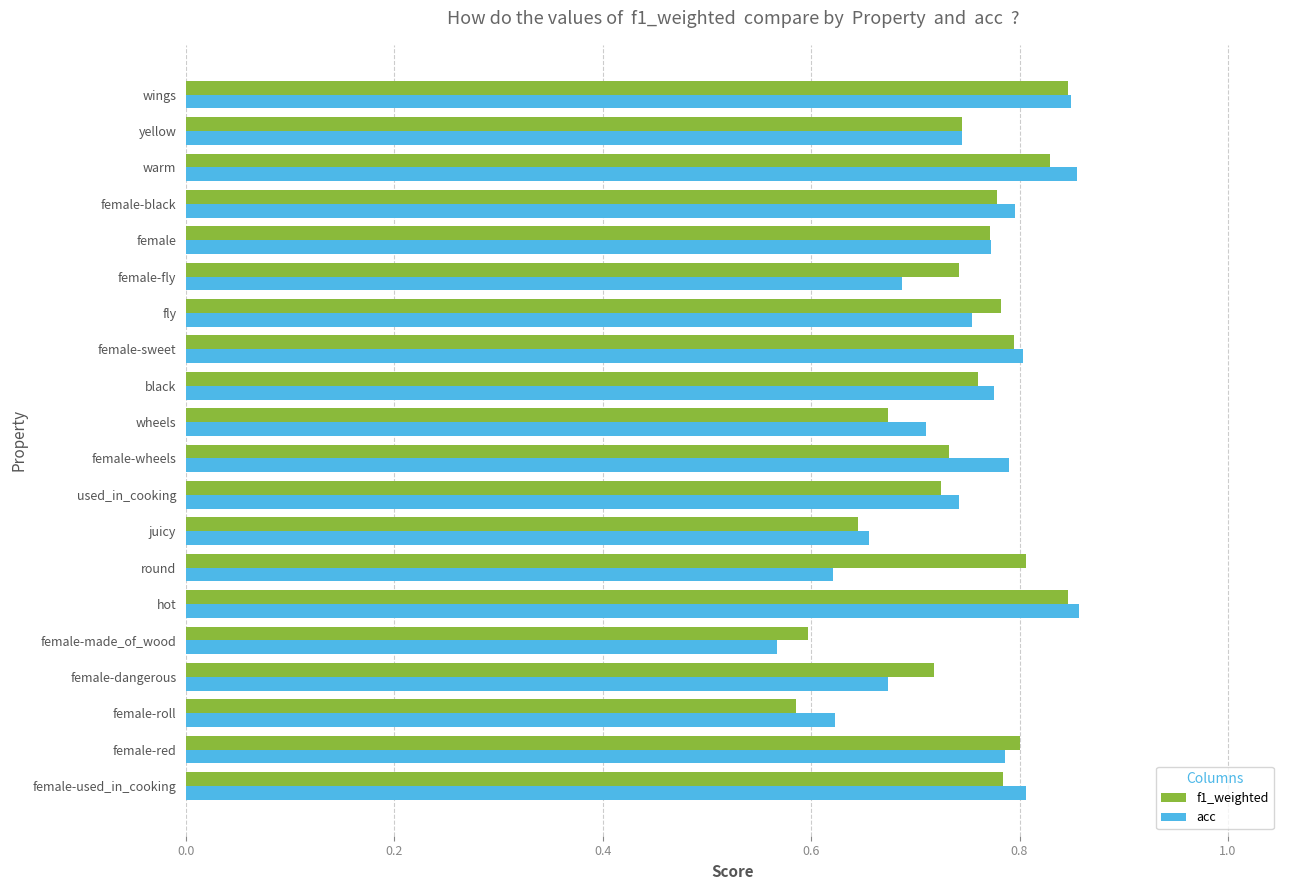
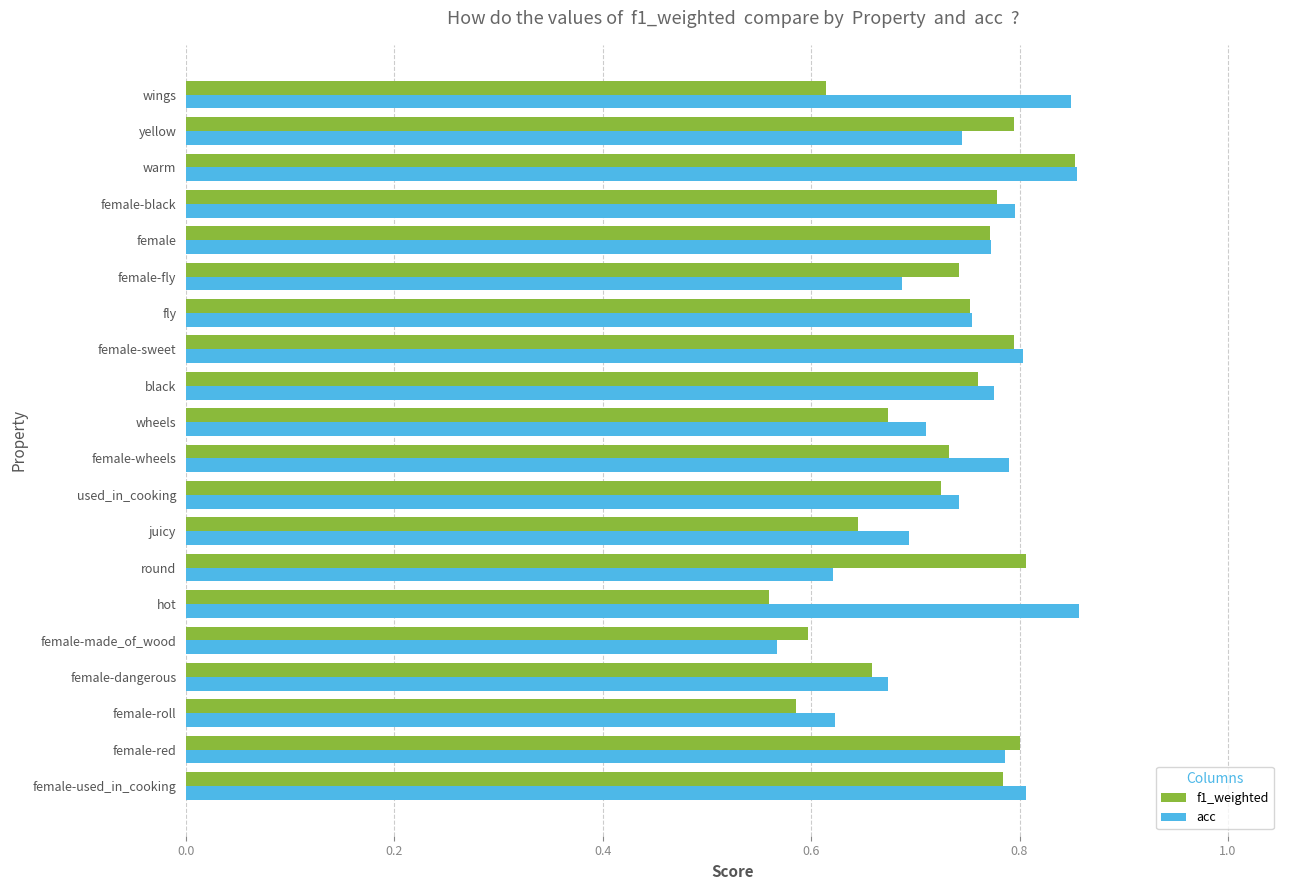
f1_weighted, wings: 0.847 -> 0.615
f1_weighted, yellow: 0.745 -> 0.795
f1_weighted, warm: 0.830 -> 0.853
f1_weighted, fly: 0.783 -> 0.753
acc, juicy: 0.655 -> 0.694
f1_weighted, hot: 0.847 -> 0.560
f1_weighted, female-dangerous: 0.718 -> 0.659
